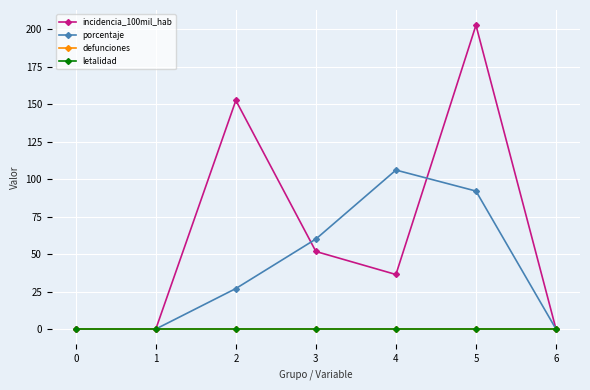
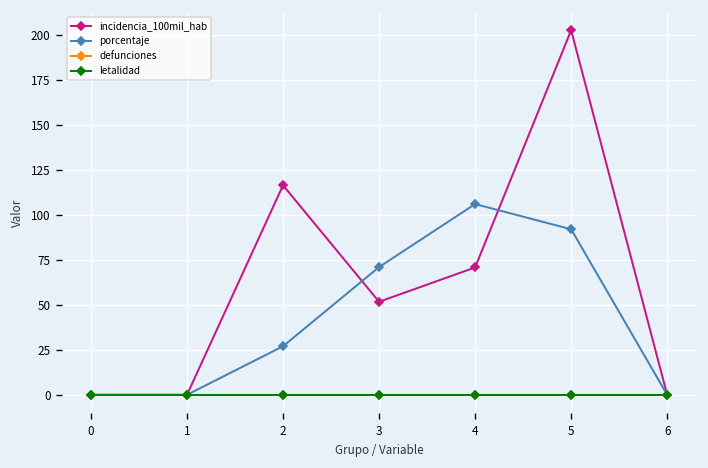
incidencia_100mil_hab, 2: 152 -> 116
porcentaje, 3: 60 -> 71
incidencia_100mil_hab, 4: 36 -> 71
